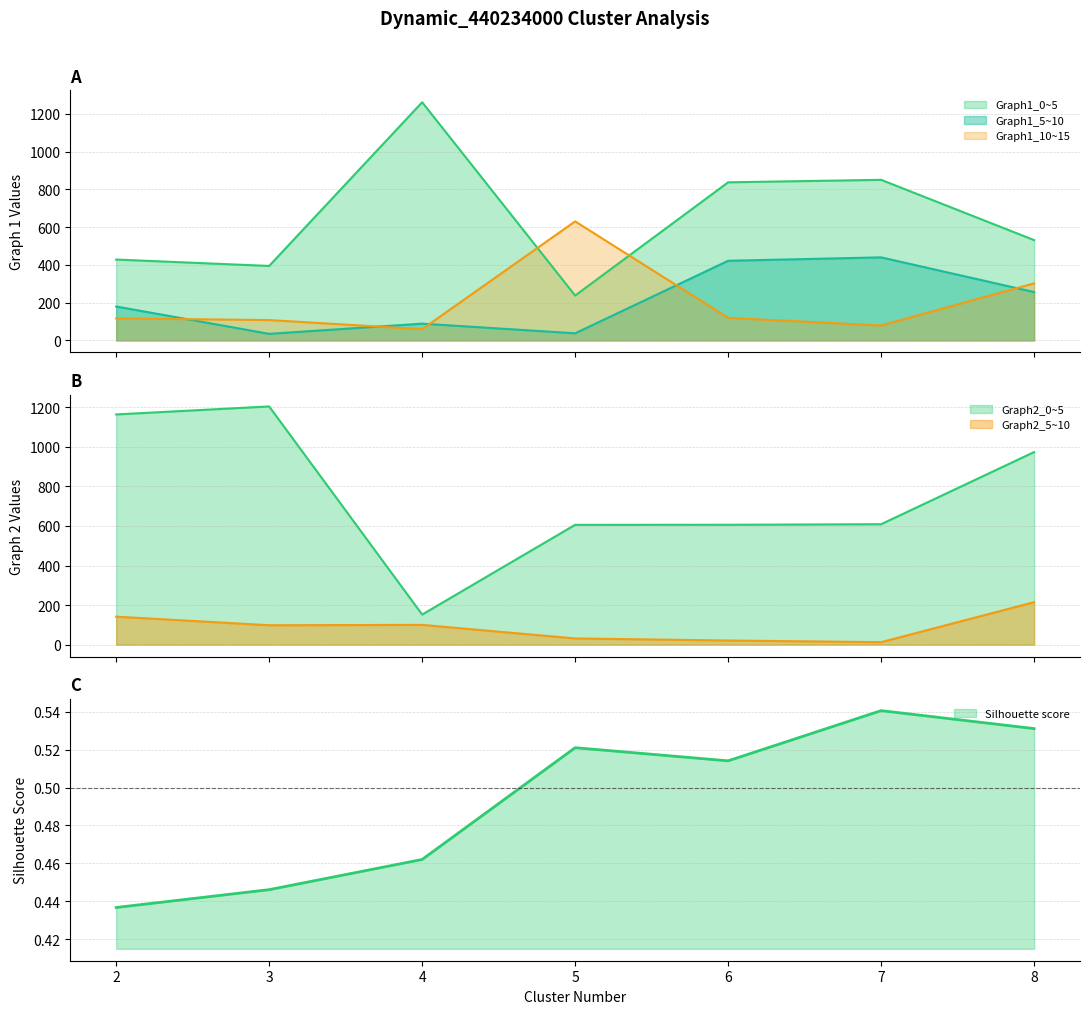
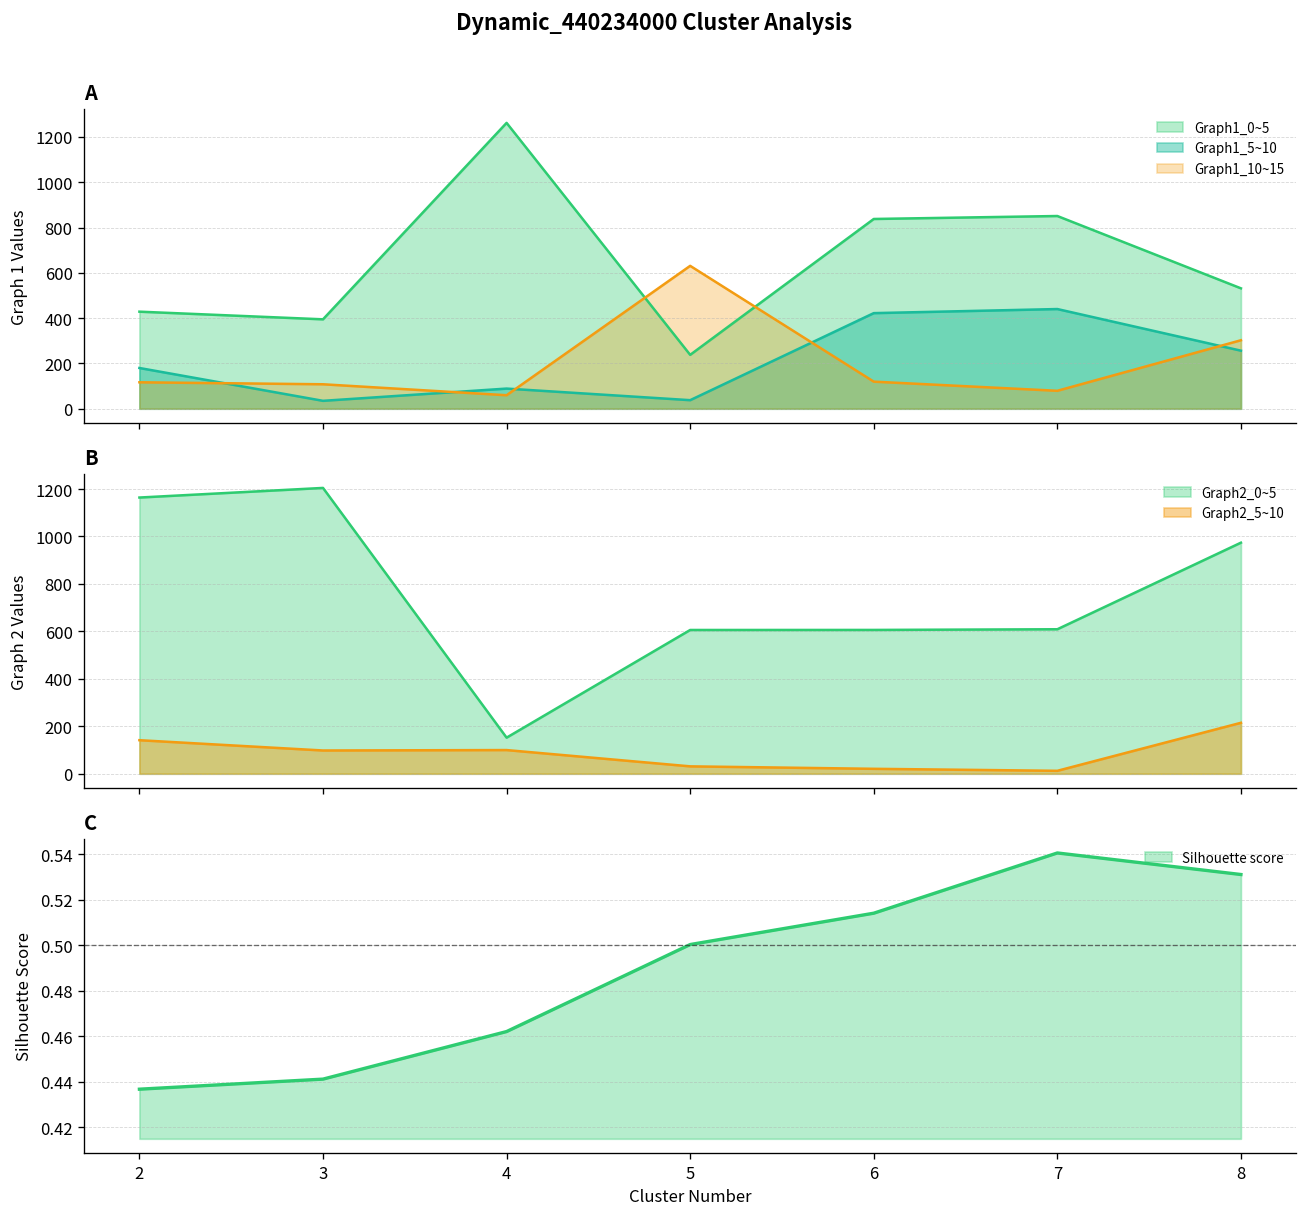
C, 3: 0.446 -> 0.441
C, 5: 0.521 -> 0.500
